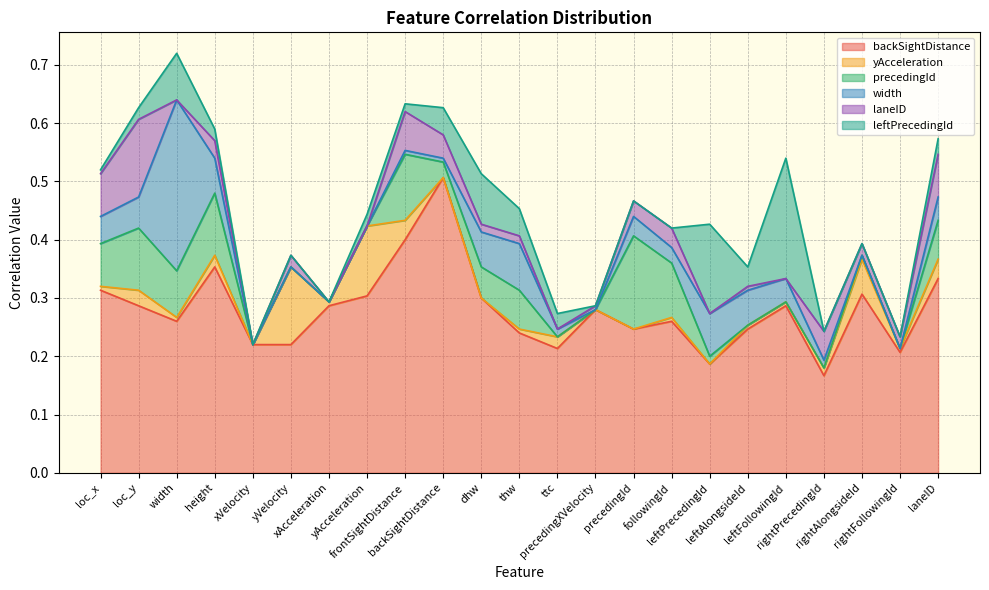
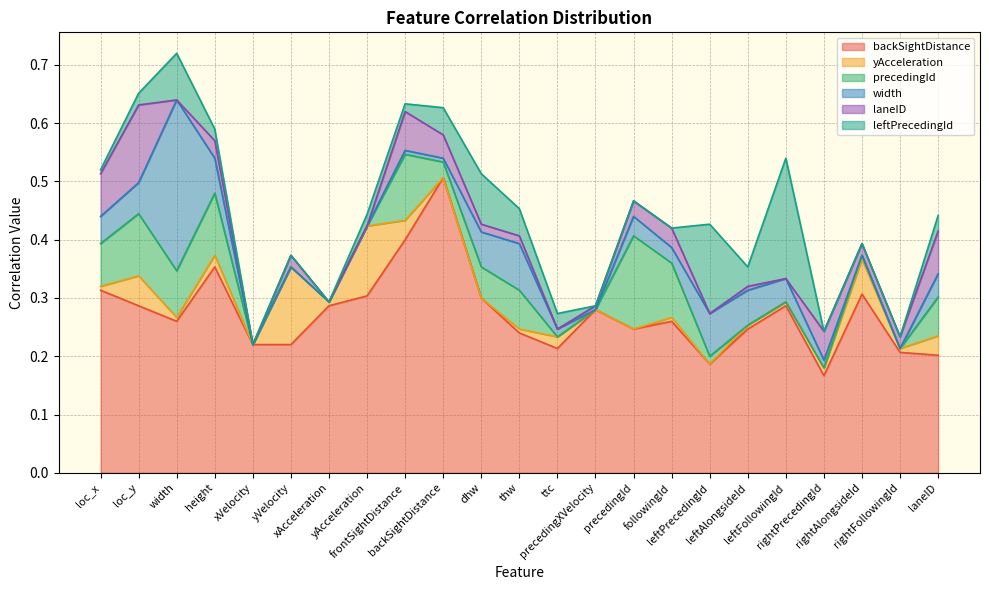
yAcceleration, loc_y: 0.03 -> 0.05
backSightDistance, laneID: 0.33 -> 0.20
